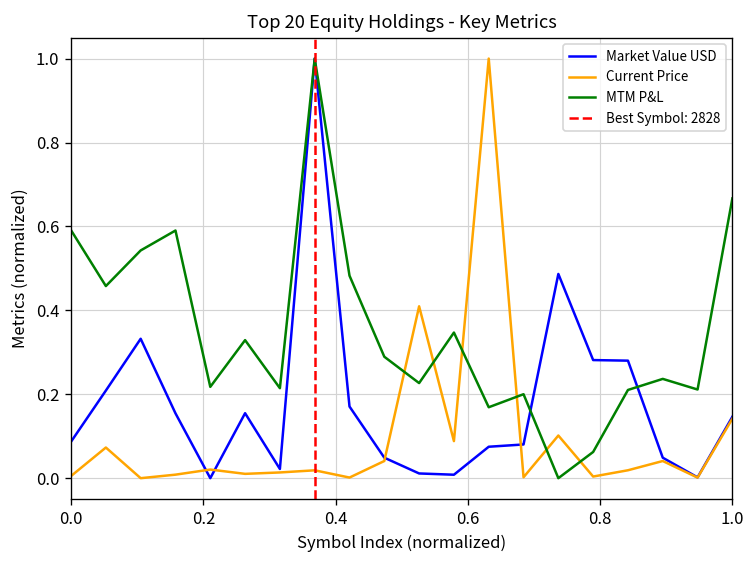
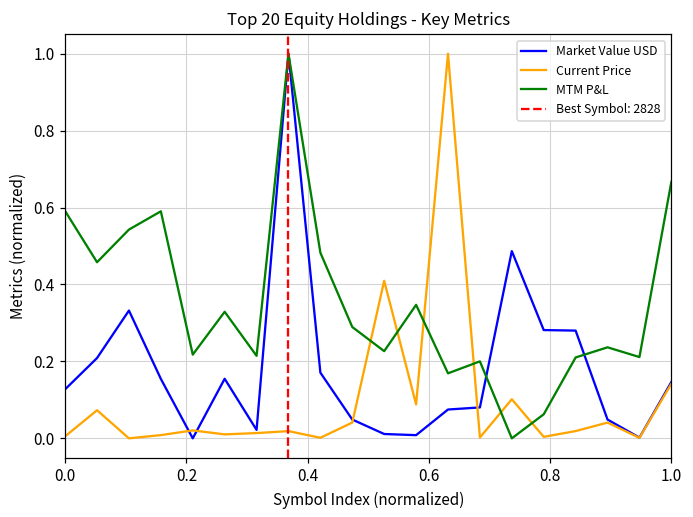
Market Value USD, 0.0: 0.09 -> 0.13
